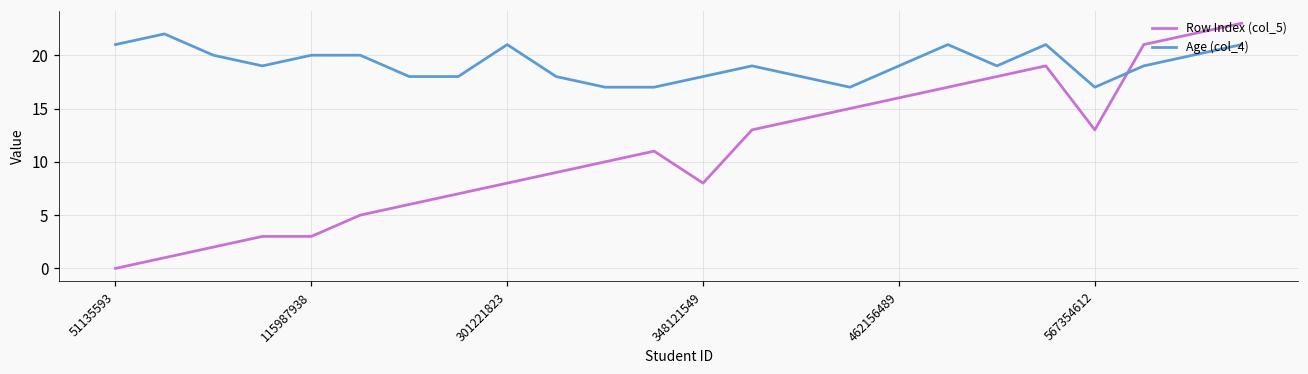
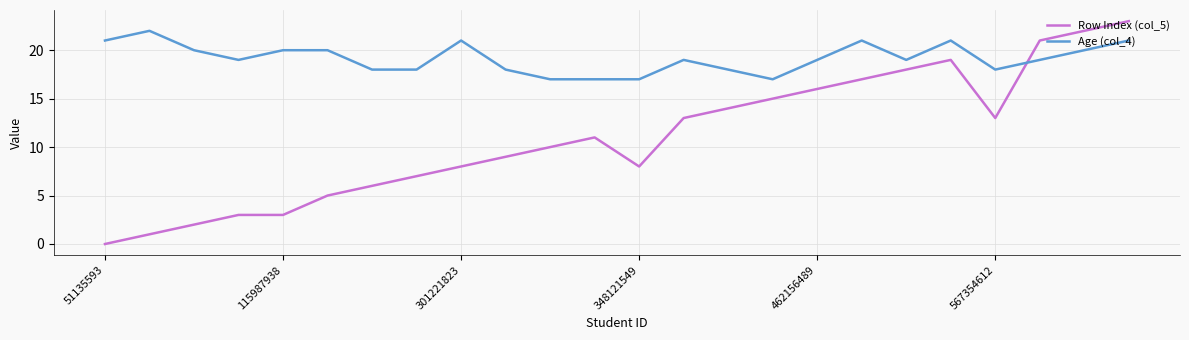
Age (col_4), 348121549: 18 -> 17
Age (col_4), 567354612: 17 -> 18
